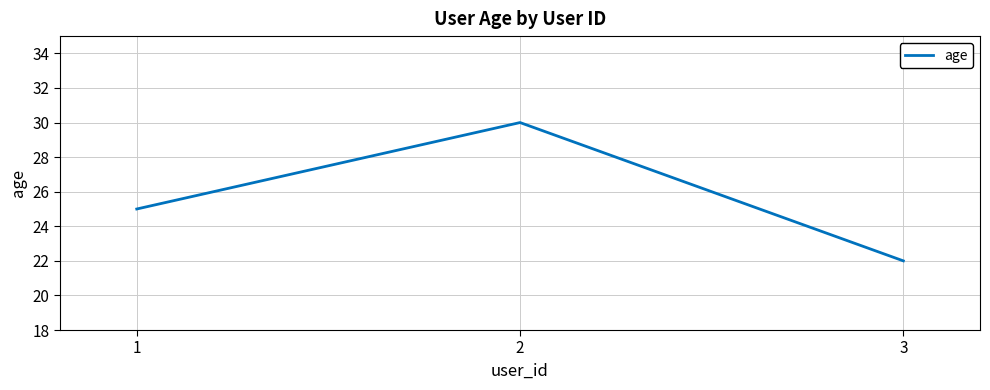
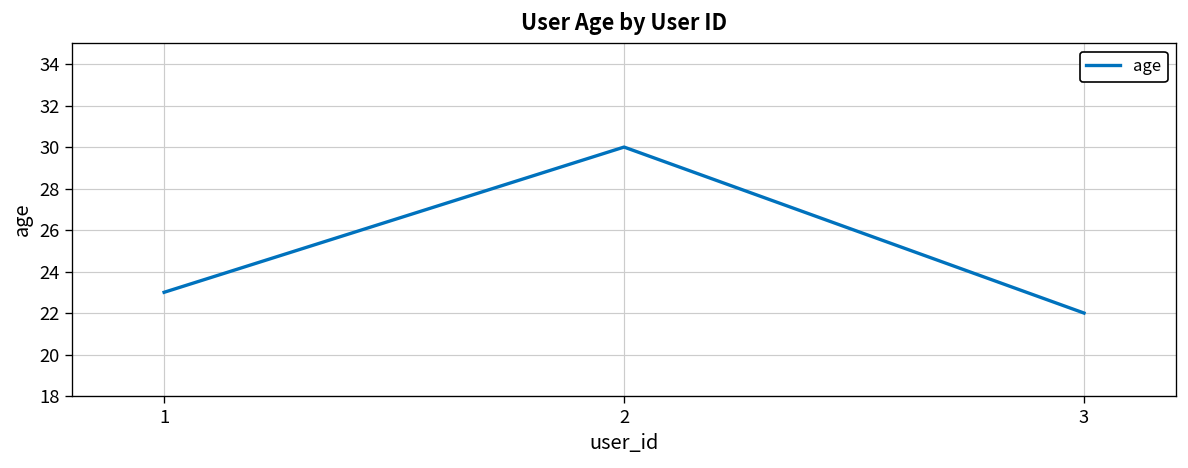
1: 25 -> 23
